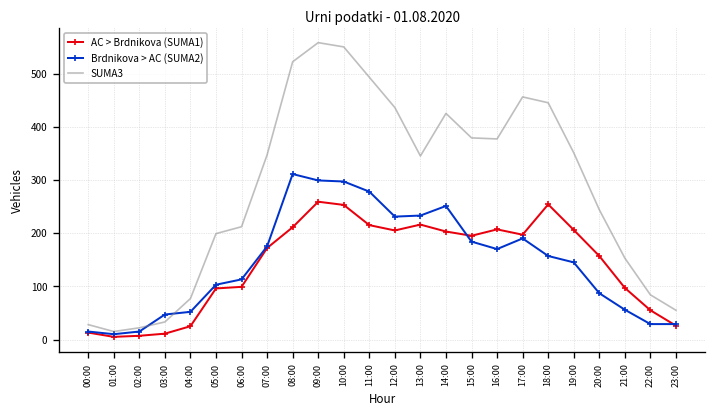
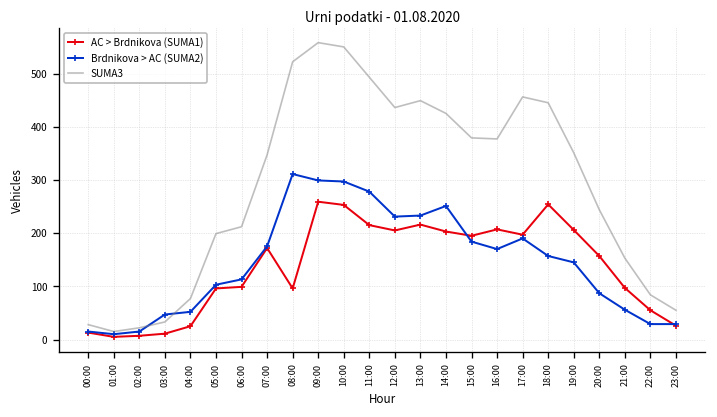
AC > Brdnikova (SUMA1), 08:00: 210 -> 100
SUMA3, 13:00: 350 -> 450
